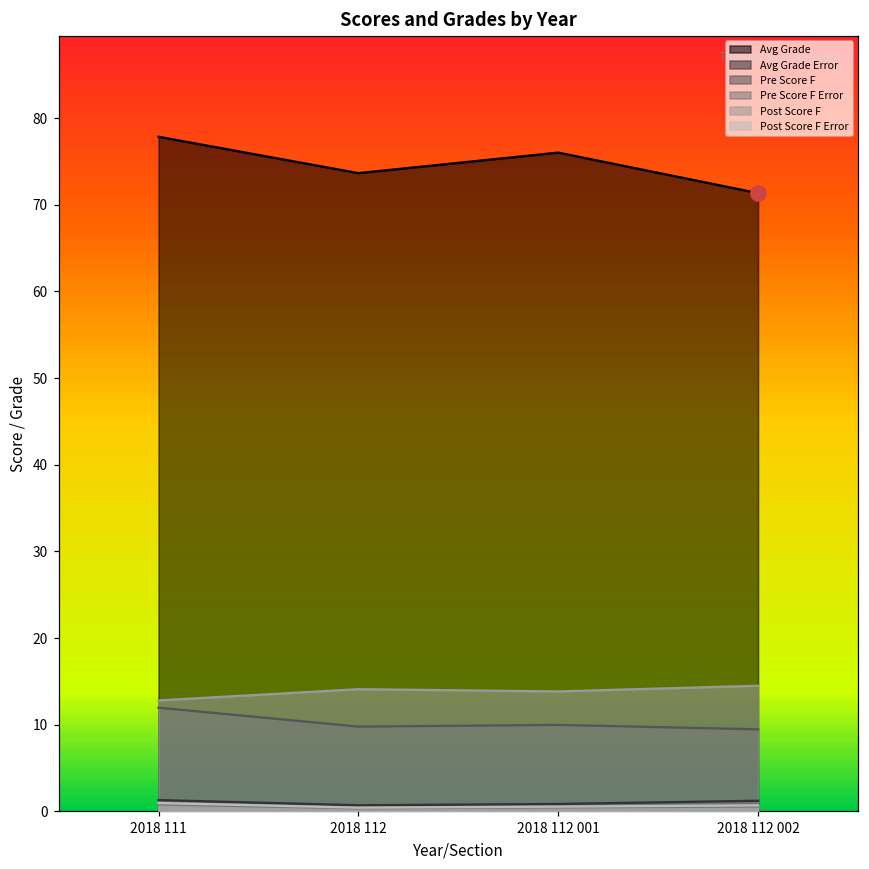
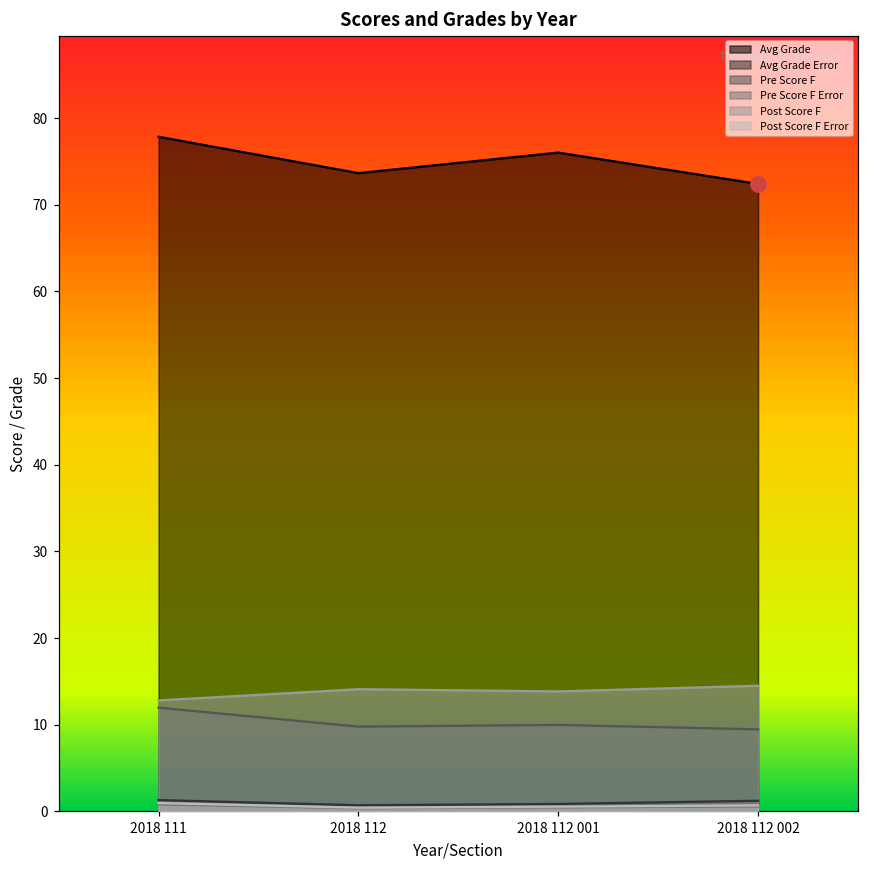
Avg Grade, 2018 112 002: 71 -> 72
